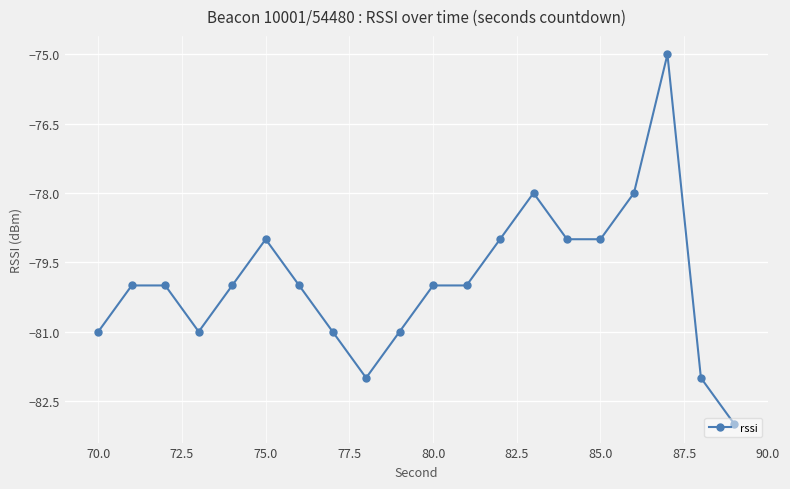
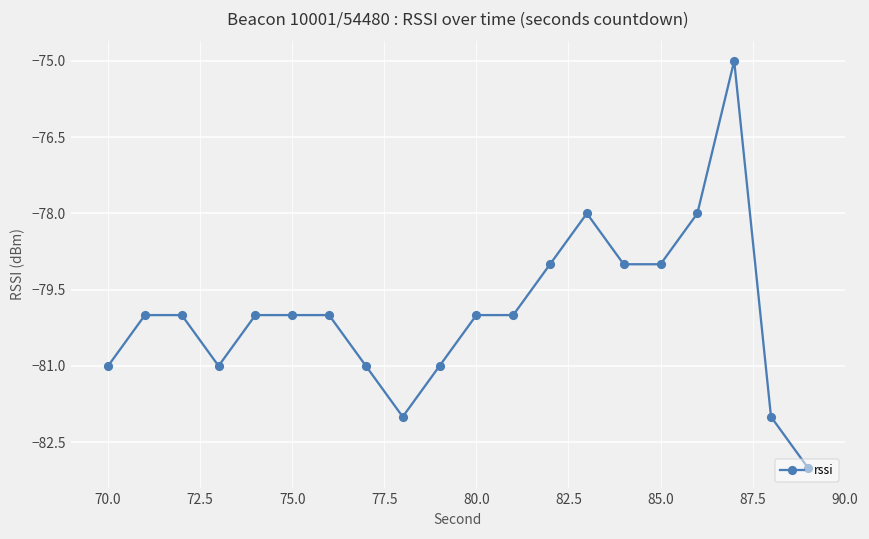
75.0: -79 -> -80
